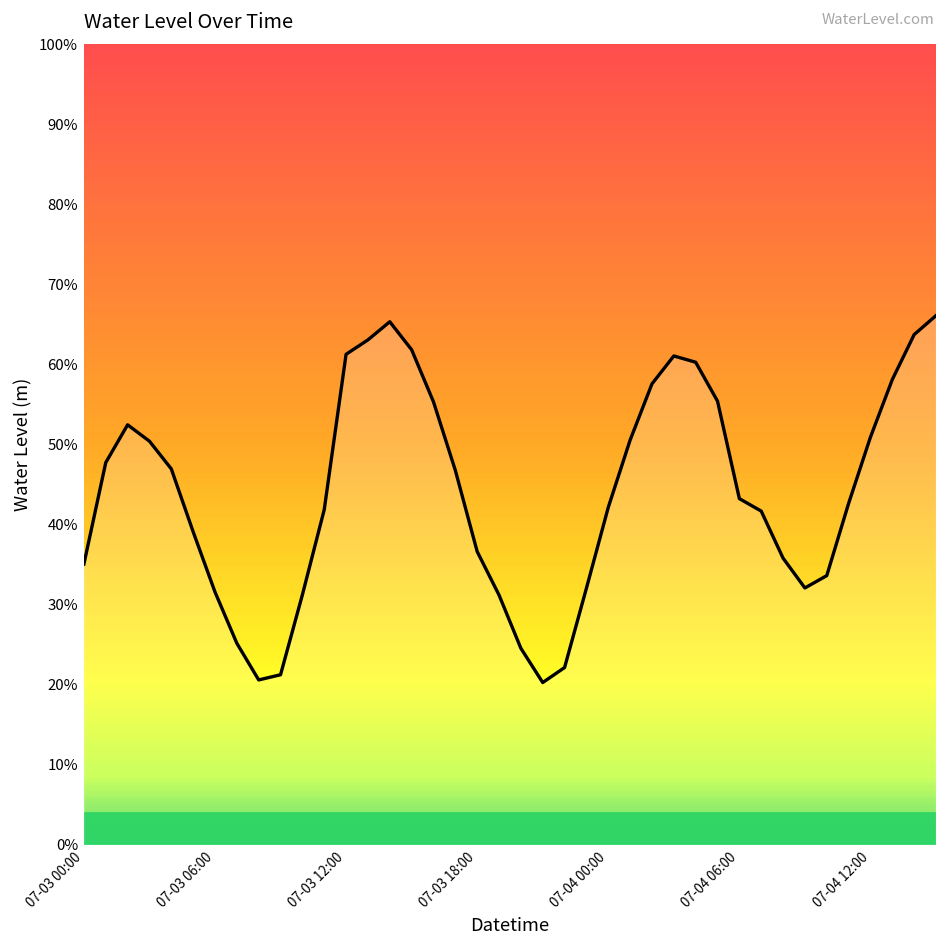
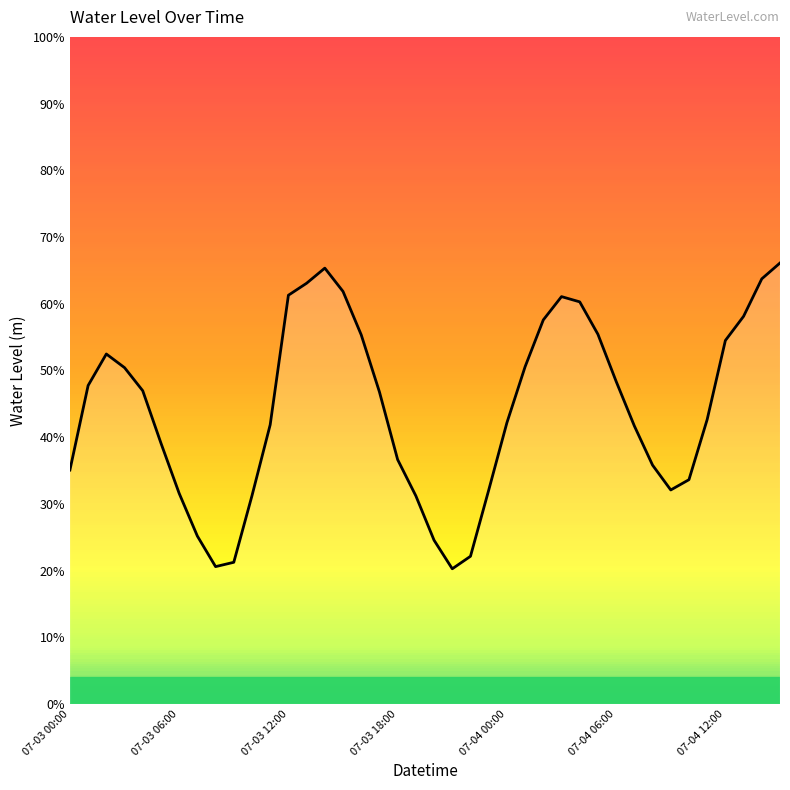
07-04 06:00: 43% -> 48%
07-04 12:00: 51% -> 54%
